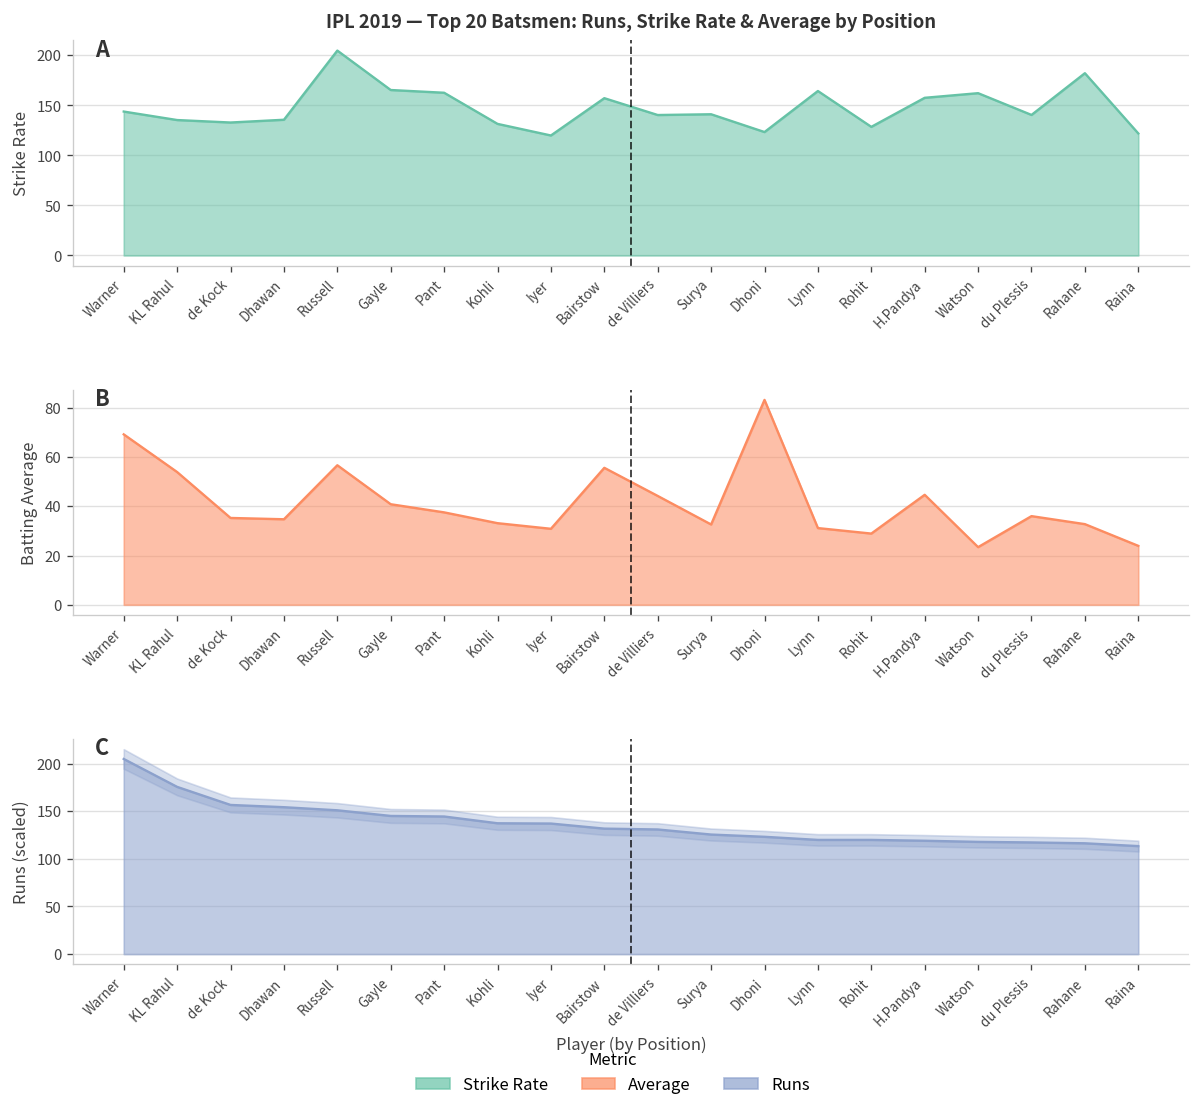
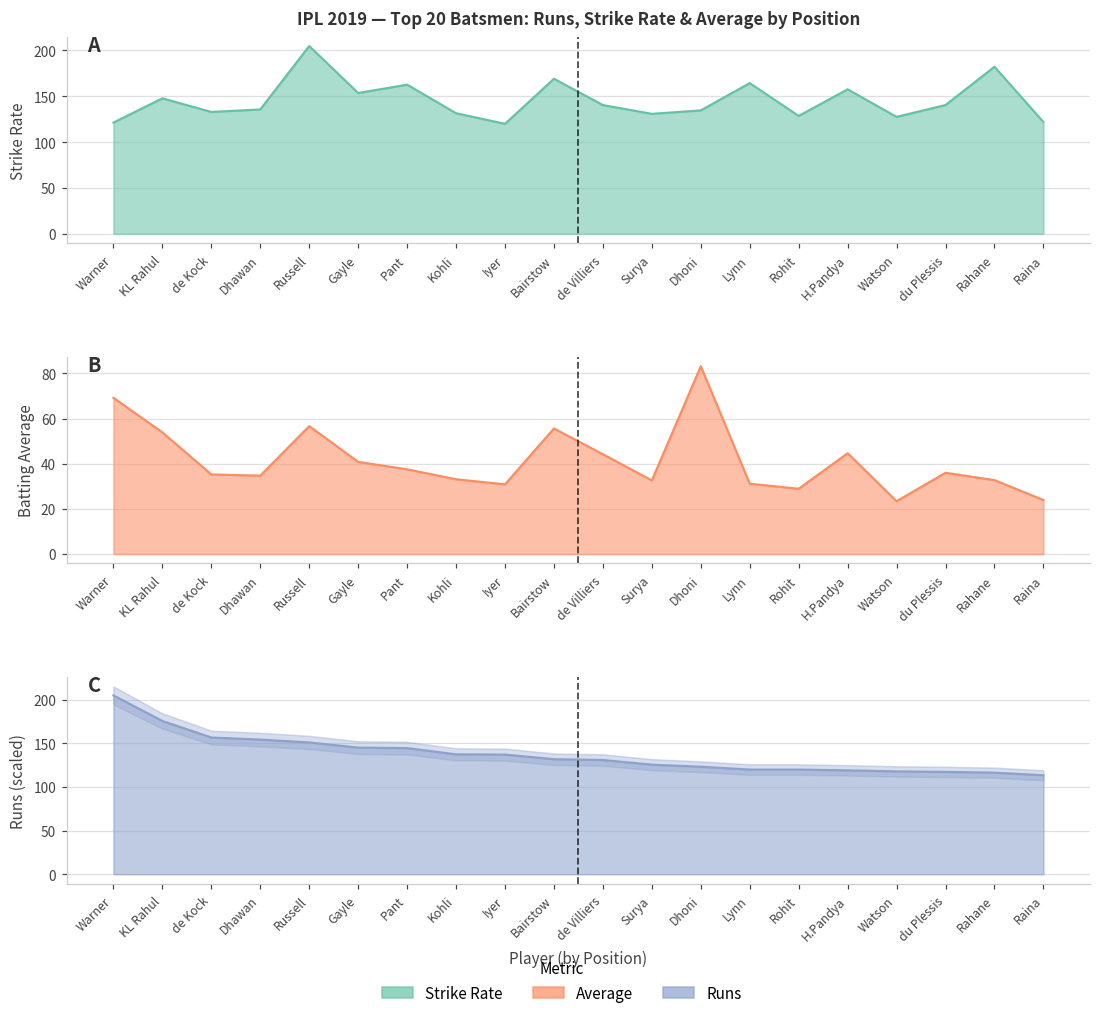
IPL 2019 — Top 20 Batsmen: Runs, Strike Rate & Average by Position, Warner: 140 -> 120
IPL 2019 — Top 20 Batsmen: Runs, Strike Rate & Average by Position, KL Rahul: 140 -> 150
IPL 2019 — Top 20 Batsmen: Runs, Strike Rate & Average by Position, Gayle: 170 -> 150
IPL 2019 — Top 20 Batsmen: Runs, Strike Rate & Average by Position, Bairstow: 160 -> 170
IPL 2019 — Top 20 Batsmen: Runs, Strike Rate & Average by Position, Surya: 140 -> 130
IPL 2019 — Top 20 Batsmen: Runs, Strike Rate & Average by Position, Dhoni: 120 -> 130
IPL 2019 — Top 20 Batsmen: Runs, Strike Rate & Average by Position, Watson: 160 -> 130
